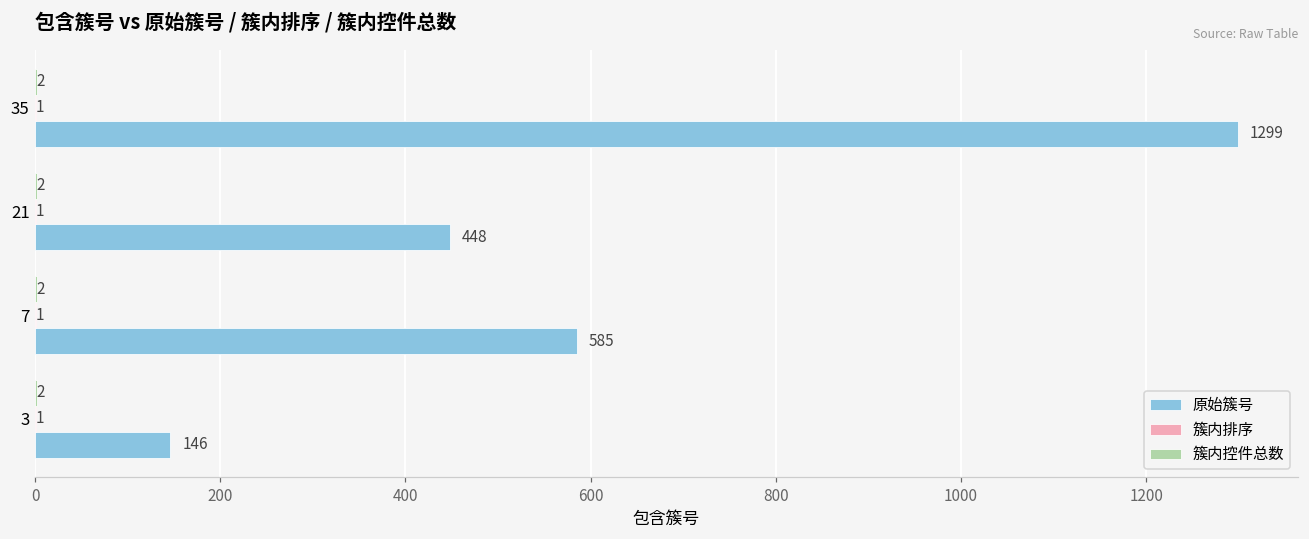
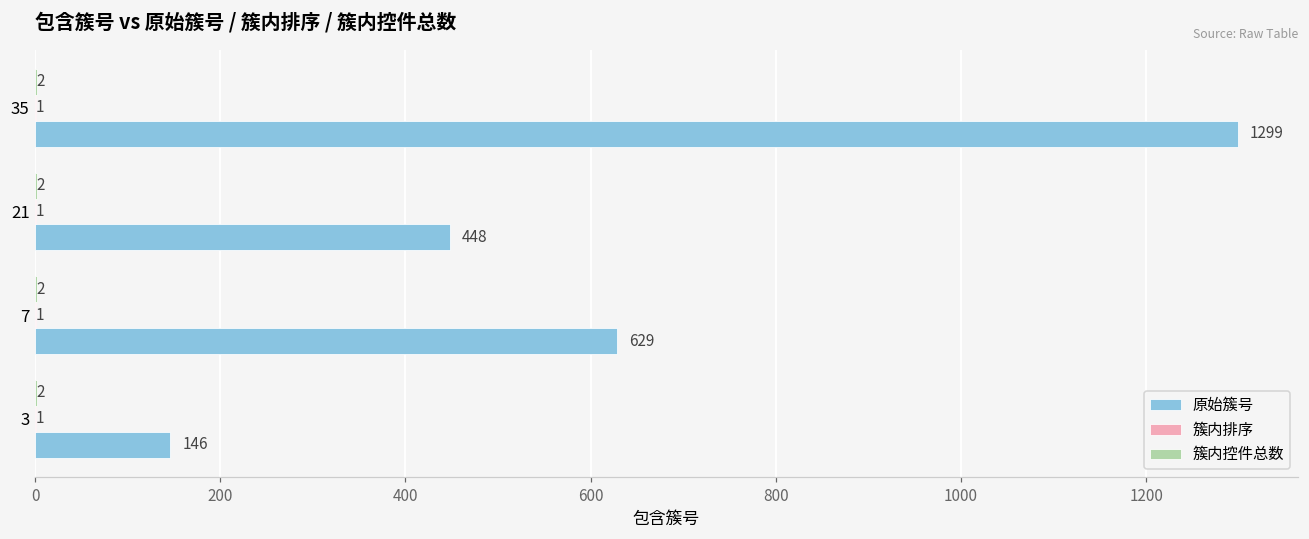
原始簇号, 7: 585 -> 629
